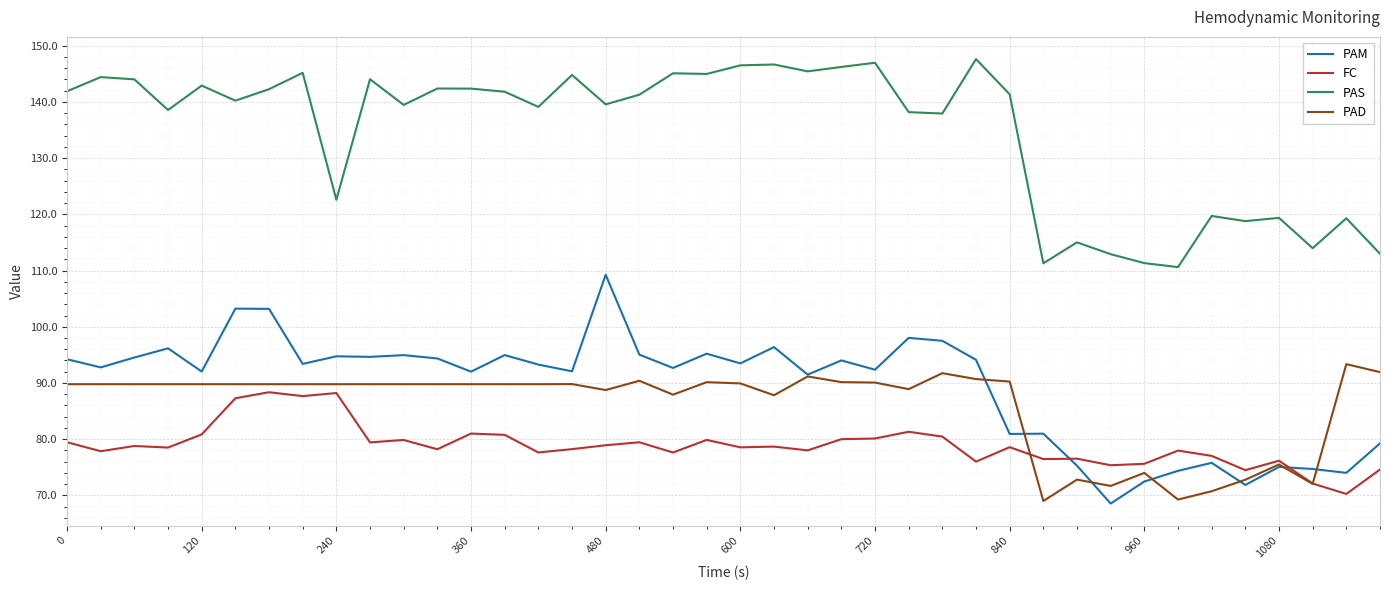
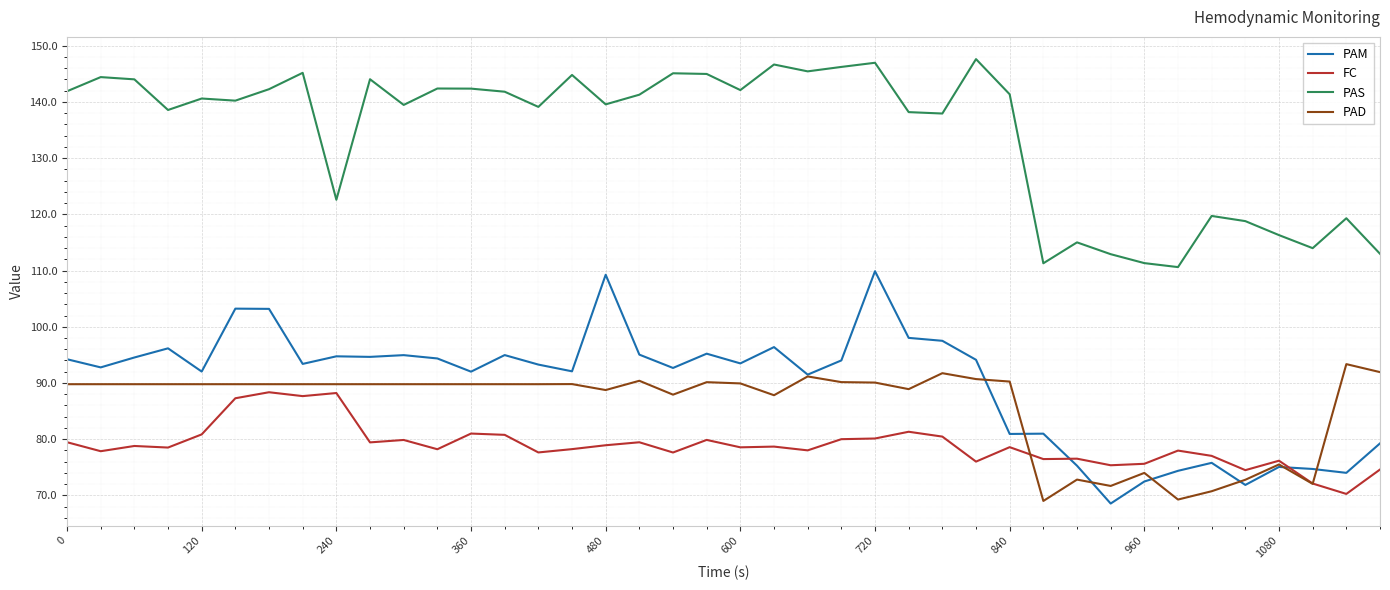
PAS, 120: 143 -> 141
PAS, 600: 147 -> 142
PAM, 720: 92 -> 110
PAS, 1080: 119 -> 116
